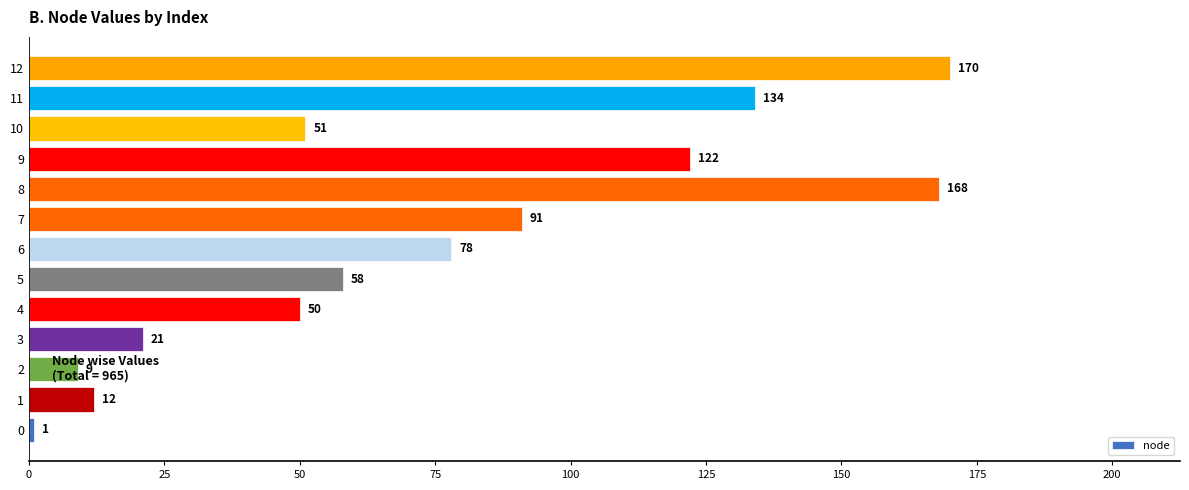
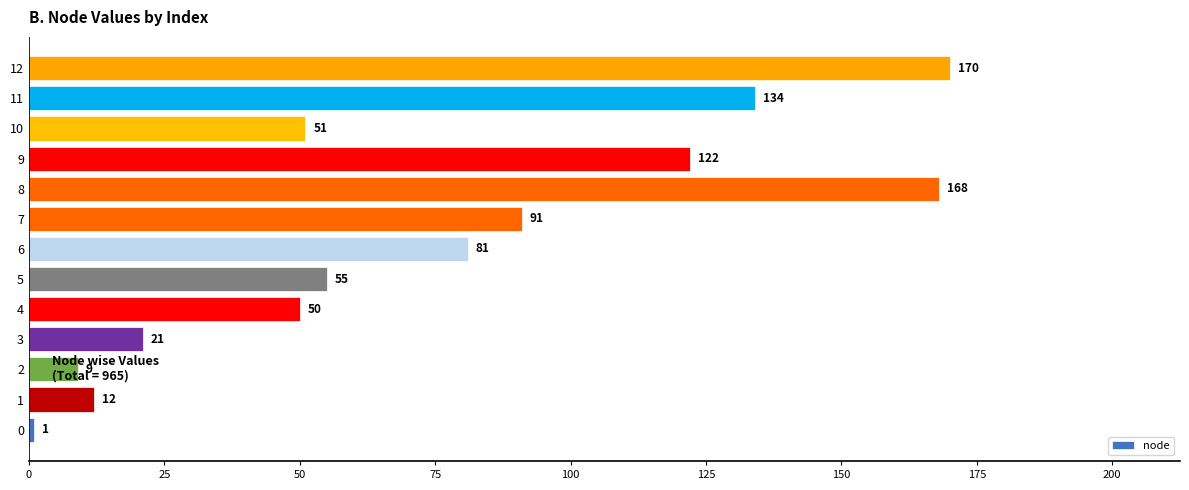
6: 78 -> 81
5: 58 -> 55
